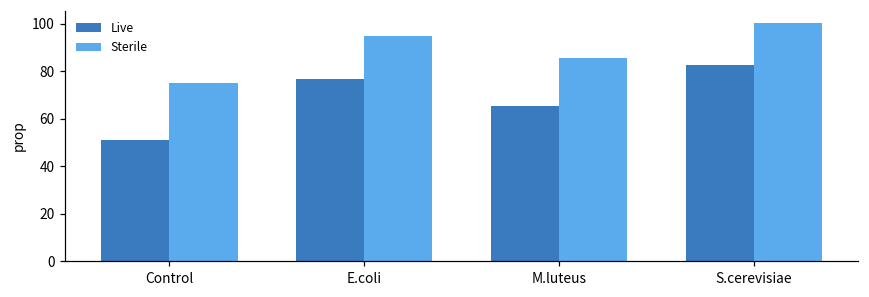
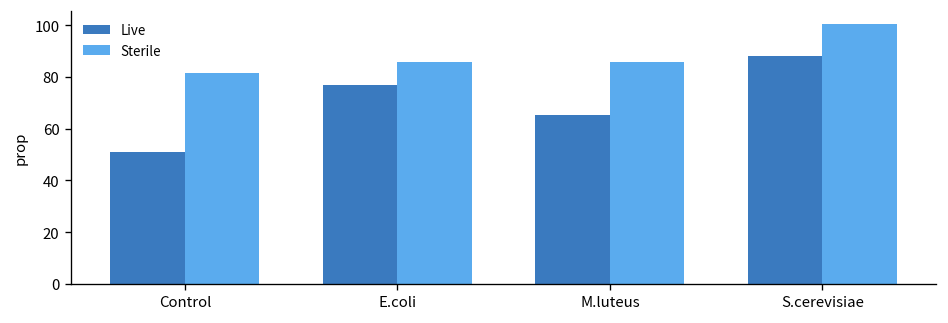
Sterile, Control: 75 -> 82
Sterile, E.coli: 95 -> 86
Live, S.cerevisiae: 83 -> 88
